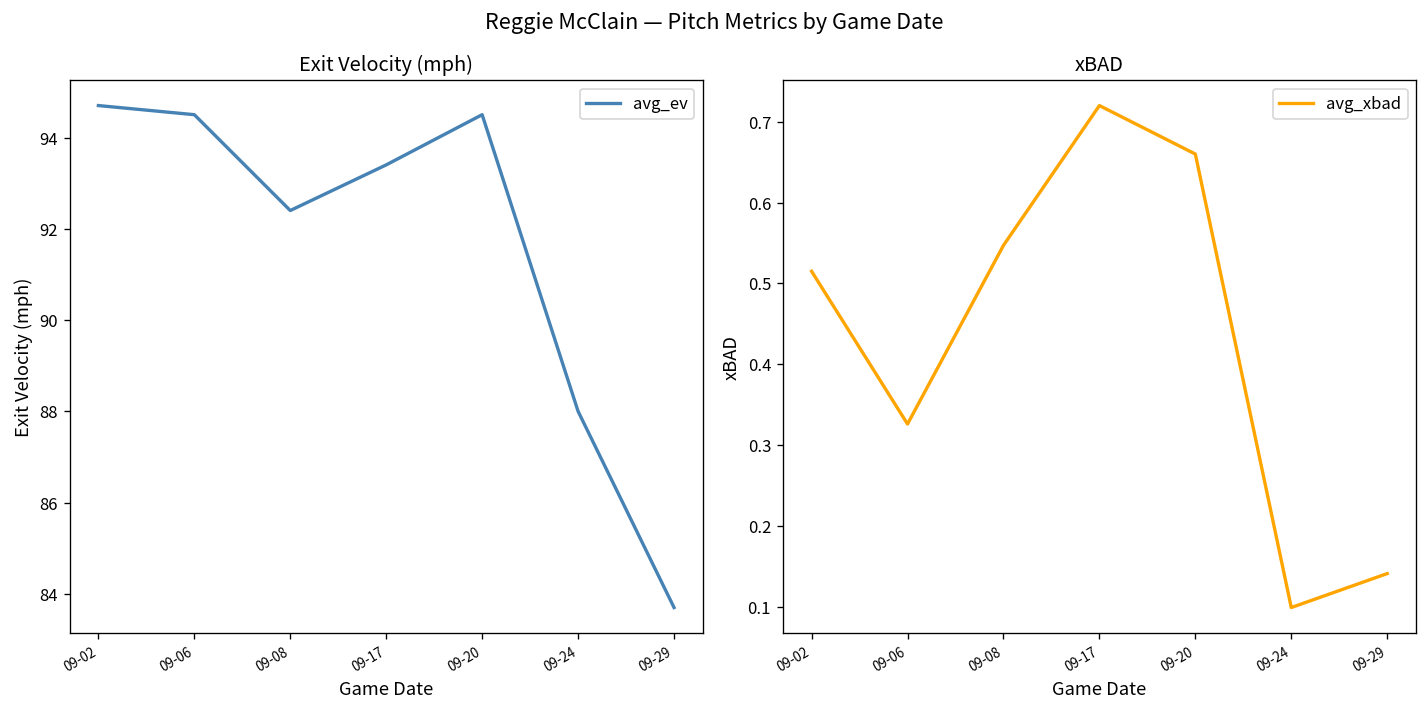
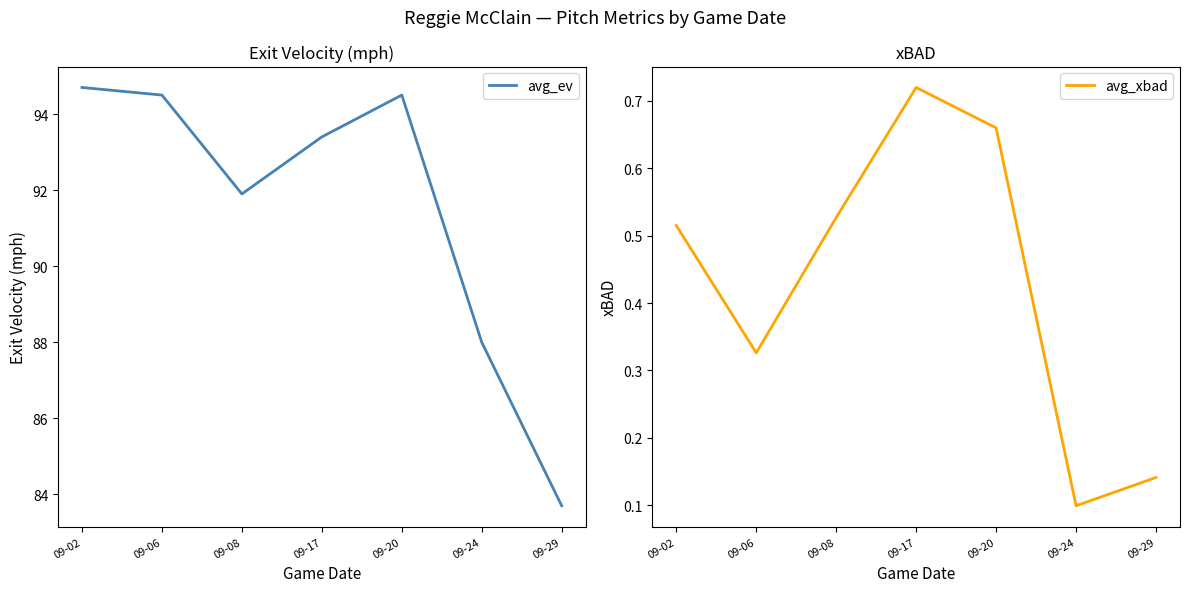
Exit Velocity (mph), 09-08: 92.4 -> 91.9
xBAD, 09-08: 0.55 -> 0.53
